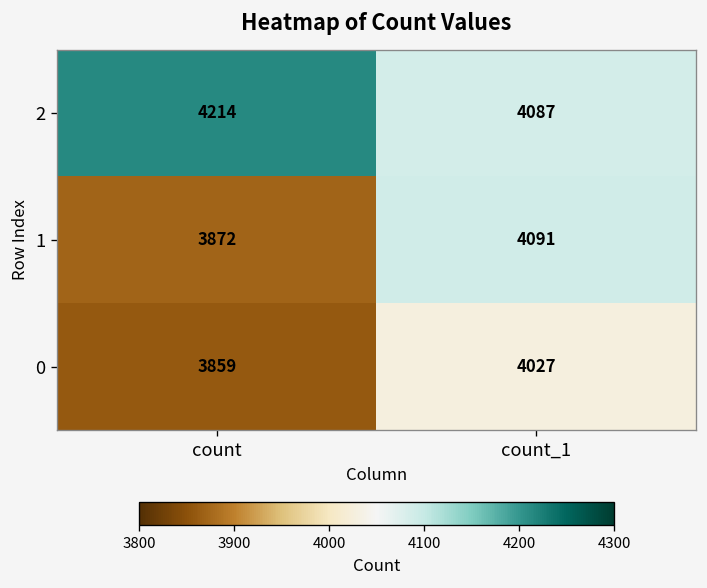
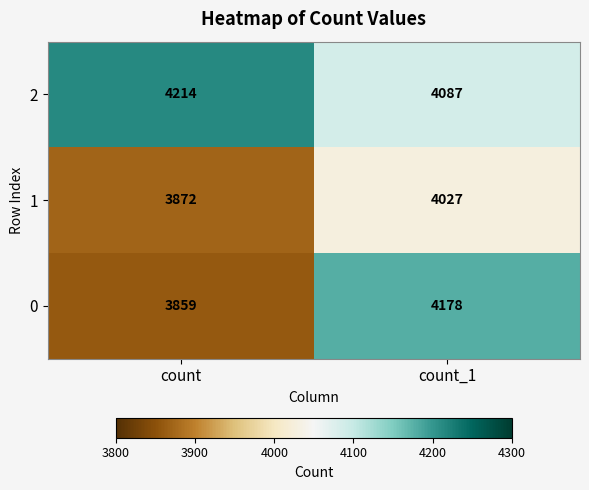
1, count_1: 4091 -> 4027
0, count_1: 4027 -> 4178
